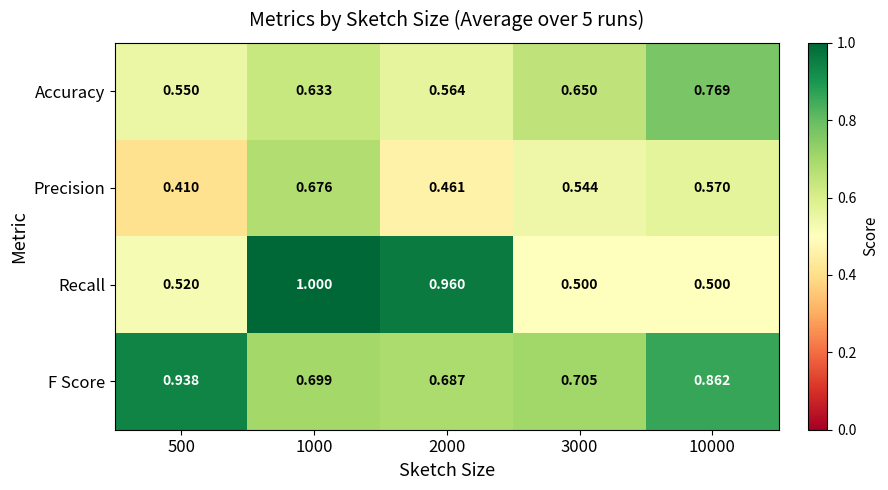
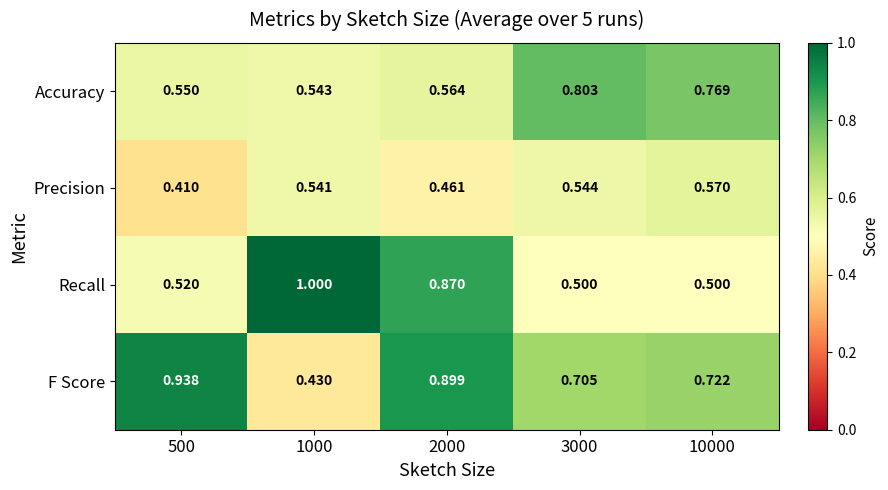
Accuracy, 1000: 0.633 -> 0.543
Accuracy, 3000: 0.650 -> 0.803
Precision, 1000: 0.676 -> 0.541
Recall, 2000: 0.960 -> 0.870
F Score, 1000: 0.699 -> 0.430
F Score, 2000: 0.687 -> 0.899
F Score, 10000: 0.862 -> 0.722
